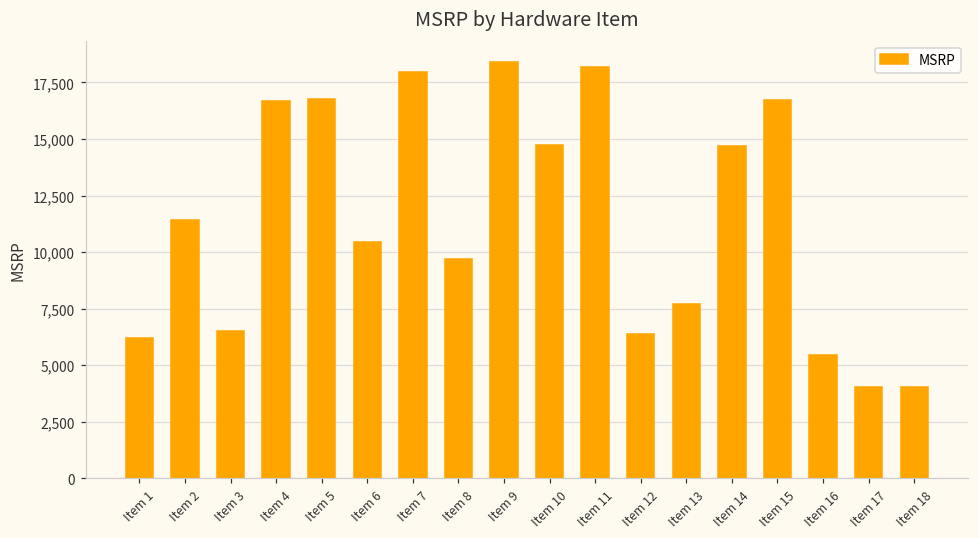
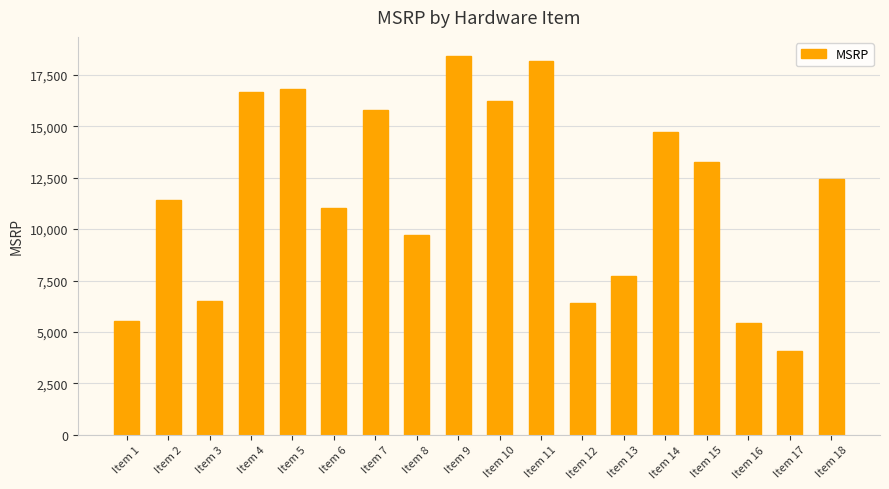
Item 1: 6,200 -> 5,500
Item 6: 10,500 -> 11,000
Item 7: 18,000 -> 15,800
Item 10: 14,700 -> 16,200
Item 15: 16,700 -> 13,300
Item 18: 4,000 -> 12,400
